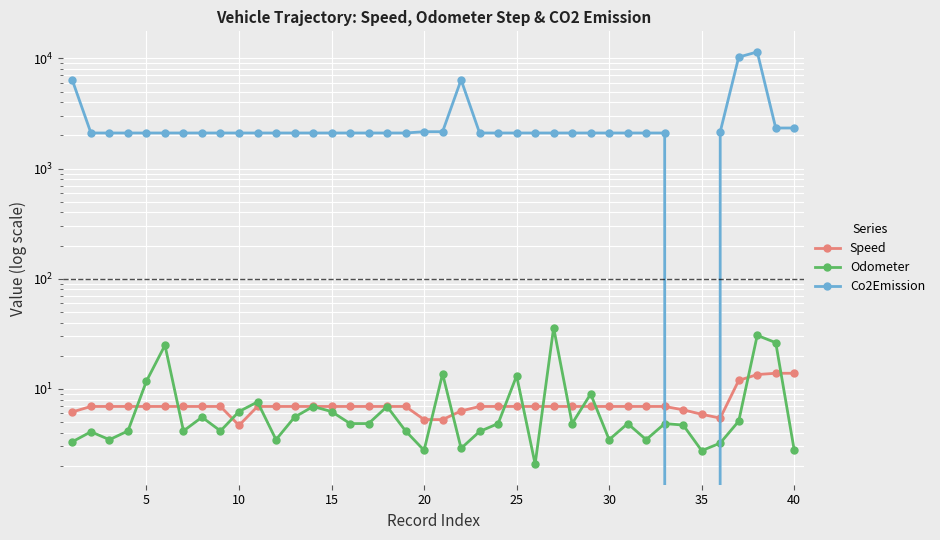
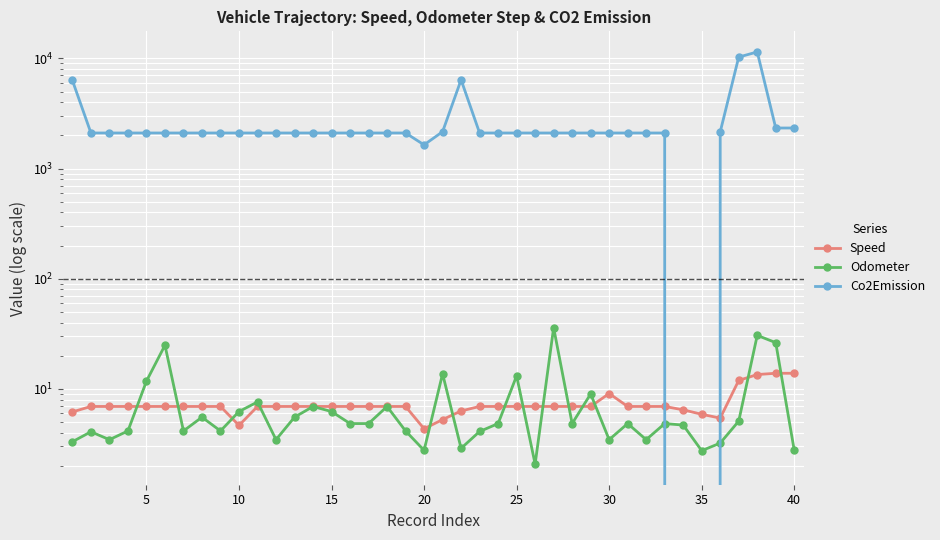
Speed, 20: 5 -> 4.3
Co2Emission, 20: 2200 -> 1600
Speed, 30: 7 -> 9
